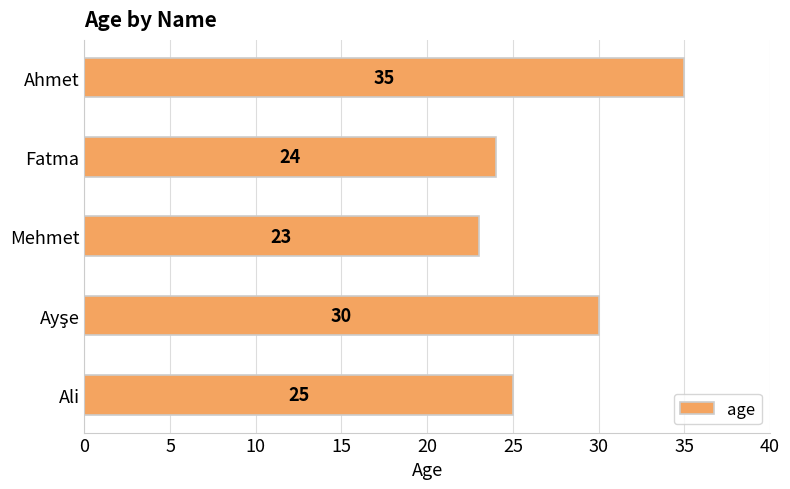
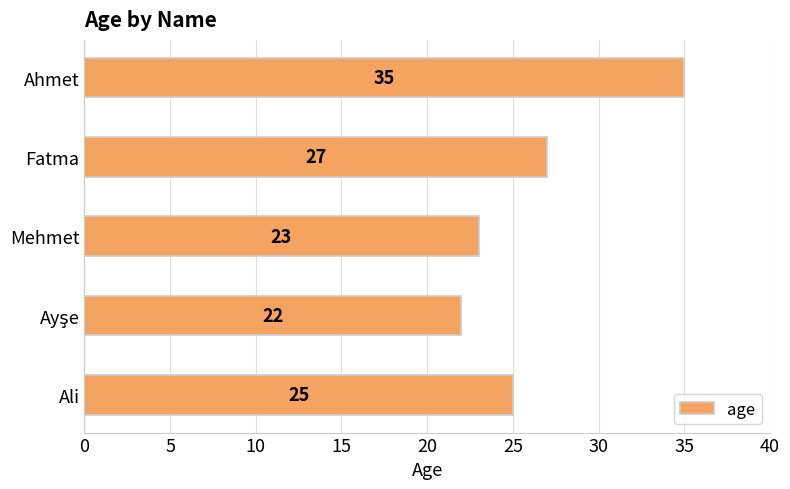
Fatma: 24 -> 27
Ayşe: 30 -> 22
